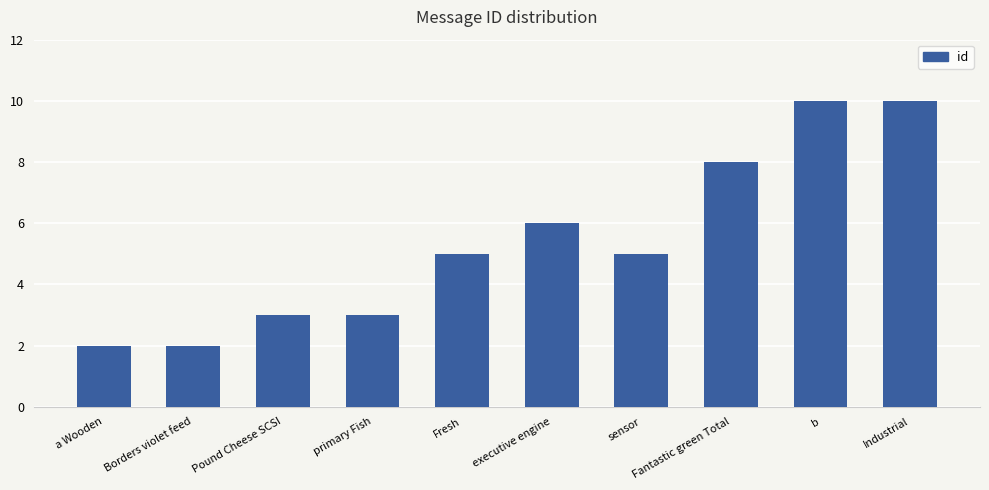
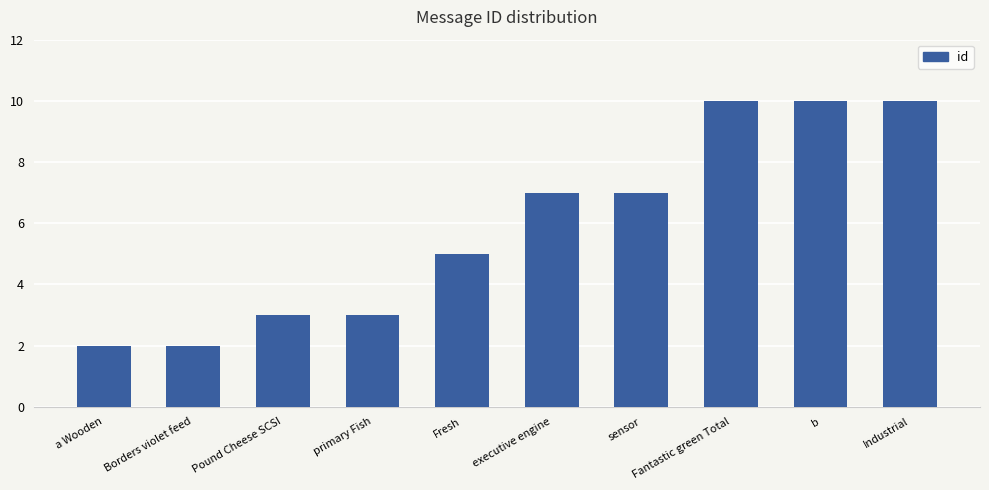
executive engine: 6 -> 7
sensor: 5 -> 7
Fantastic green Total: 8 -> 10
